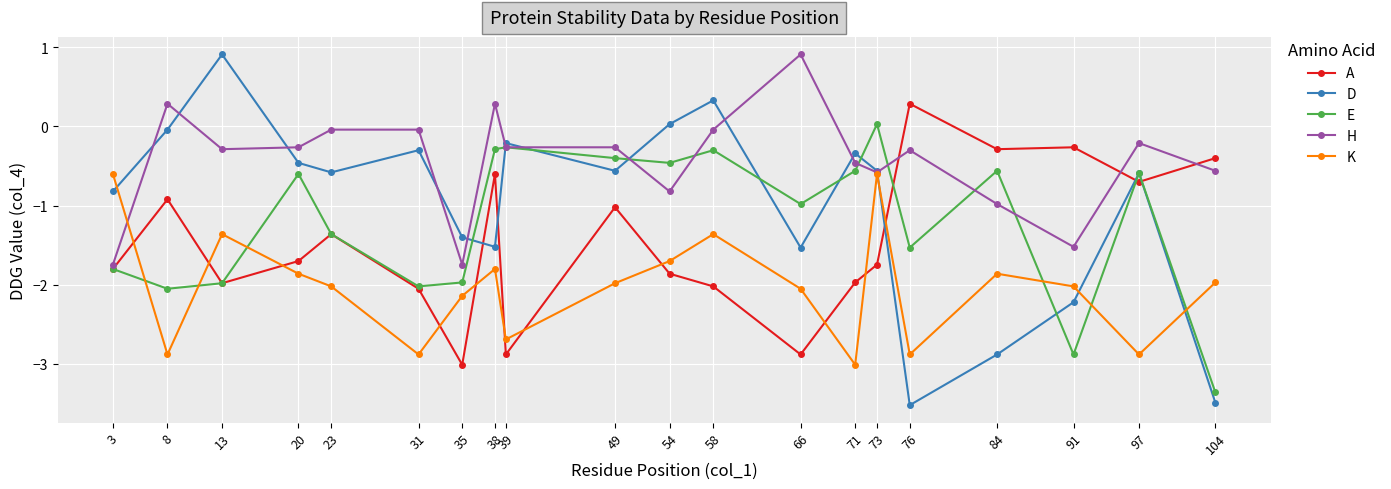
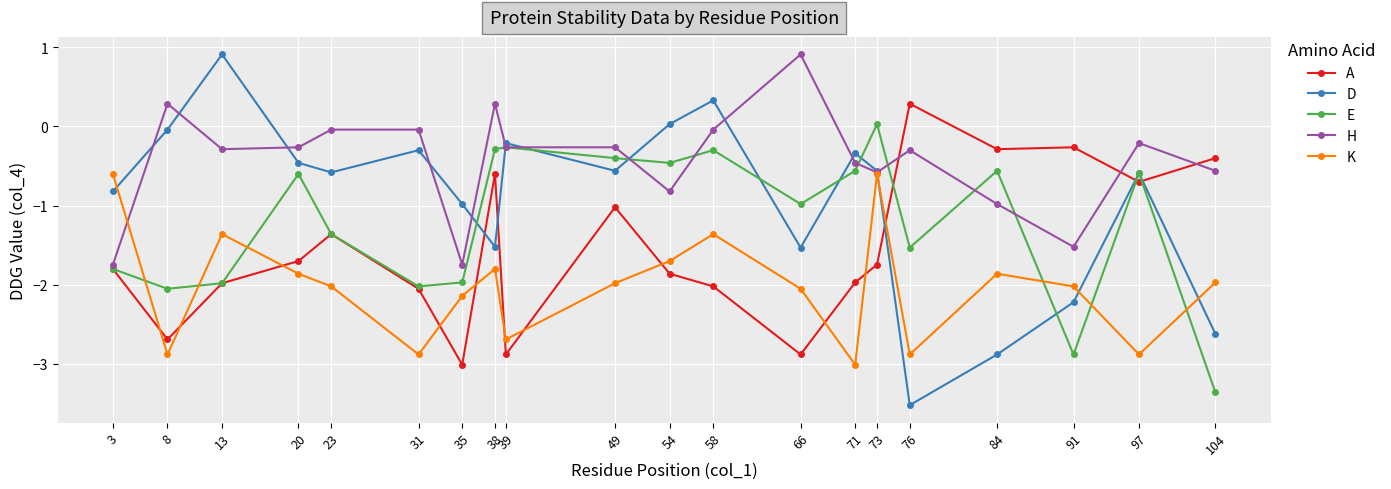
A, 8: -0.9 -> -2.7
D, 35: -1.4 -> -1.0
D, 104: -3.5 -> -2.6
